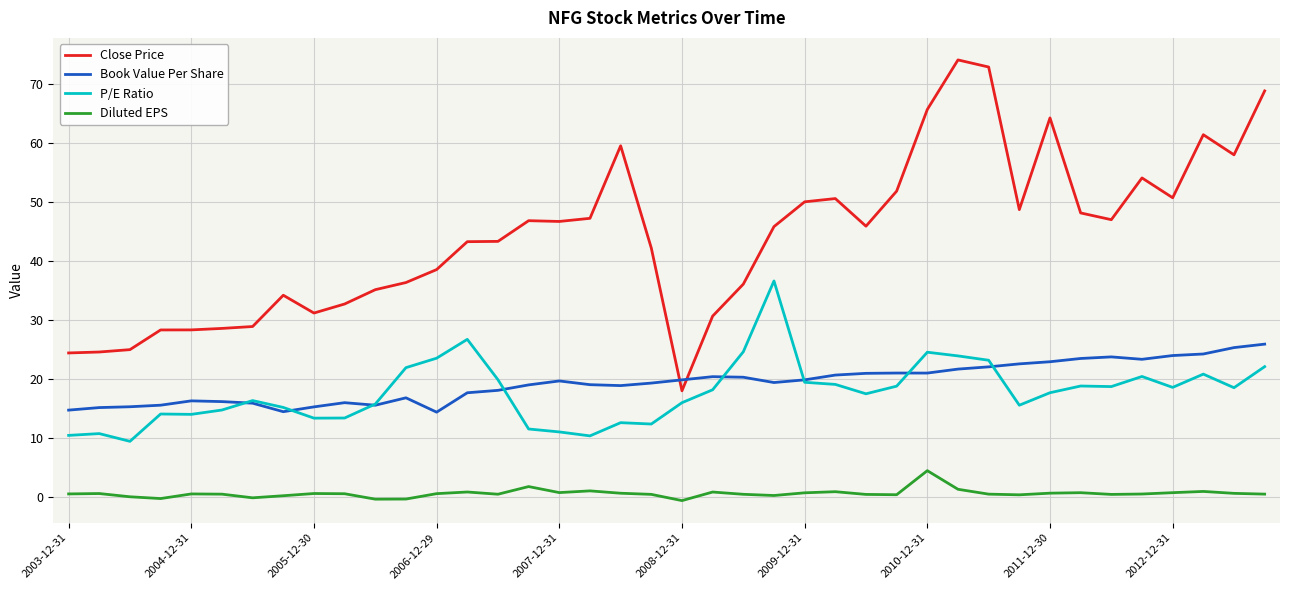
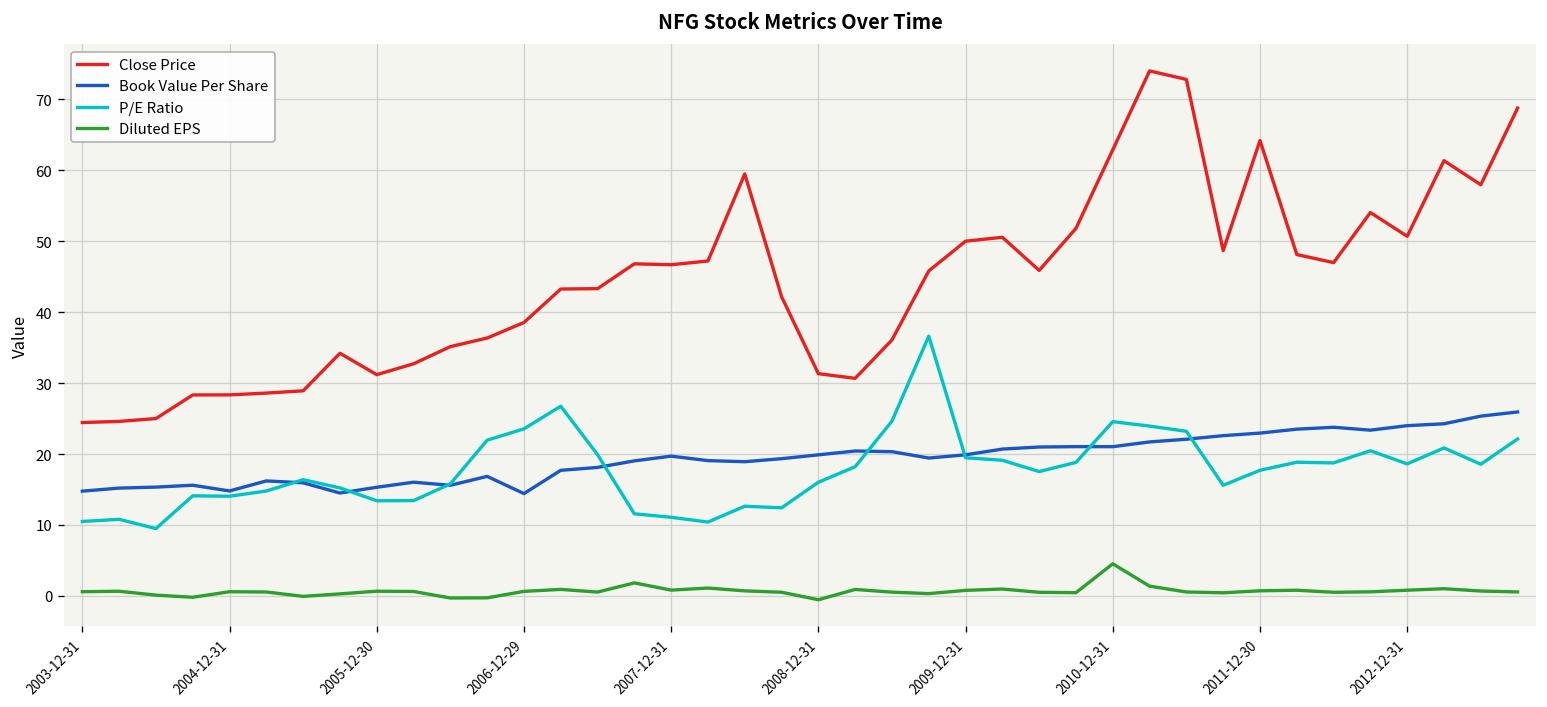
Book Value Per Share, 2004-12-31: 16 -> 15
Close Price, 2008-12-31: 18 -> 31
Close Price, 2010-12-31: 66 -> 63
